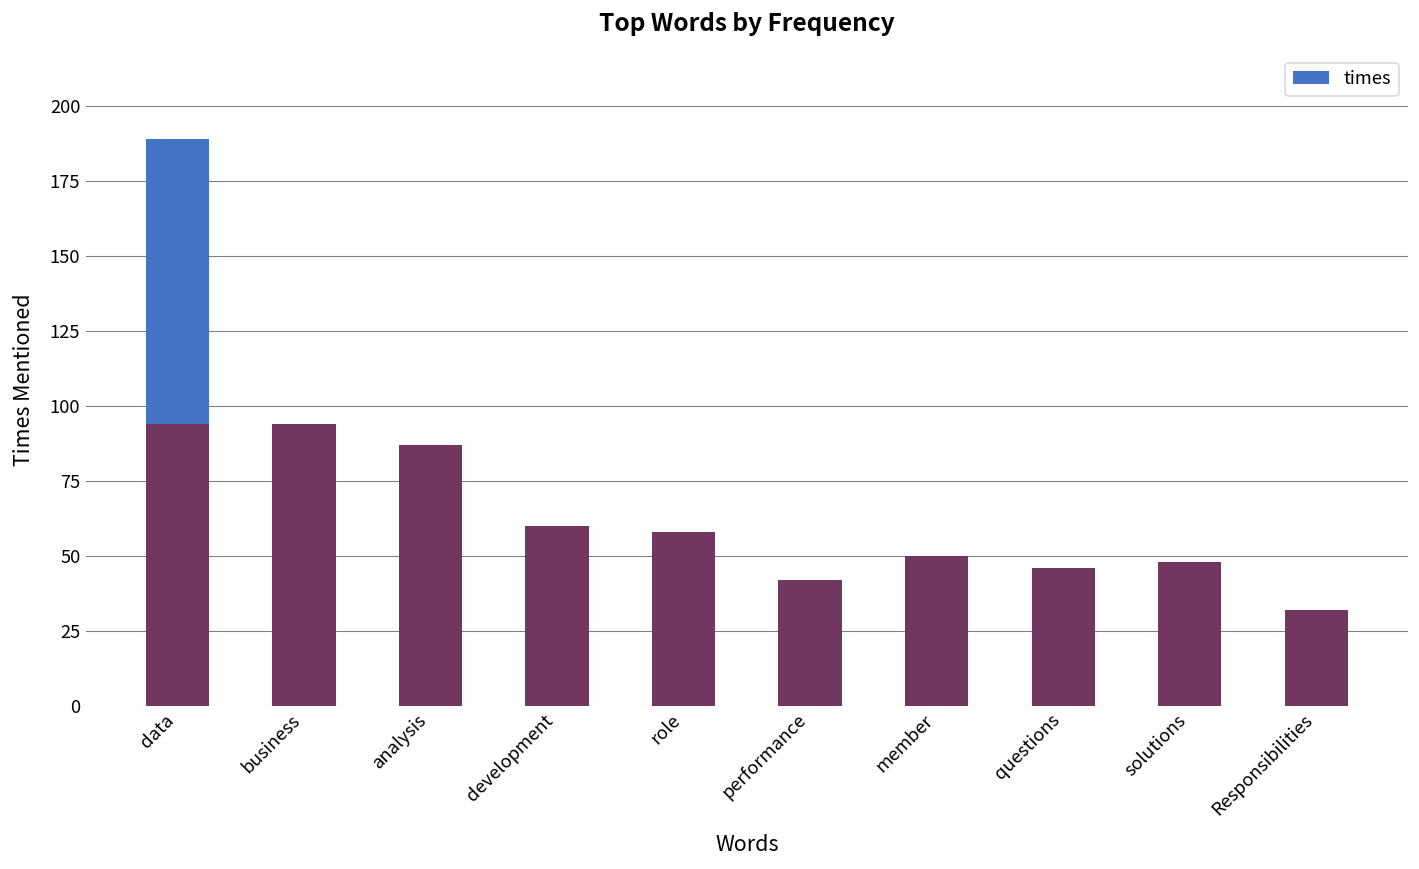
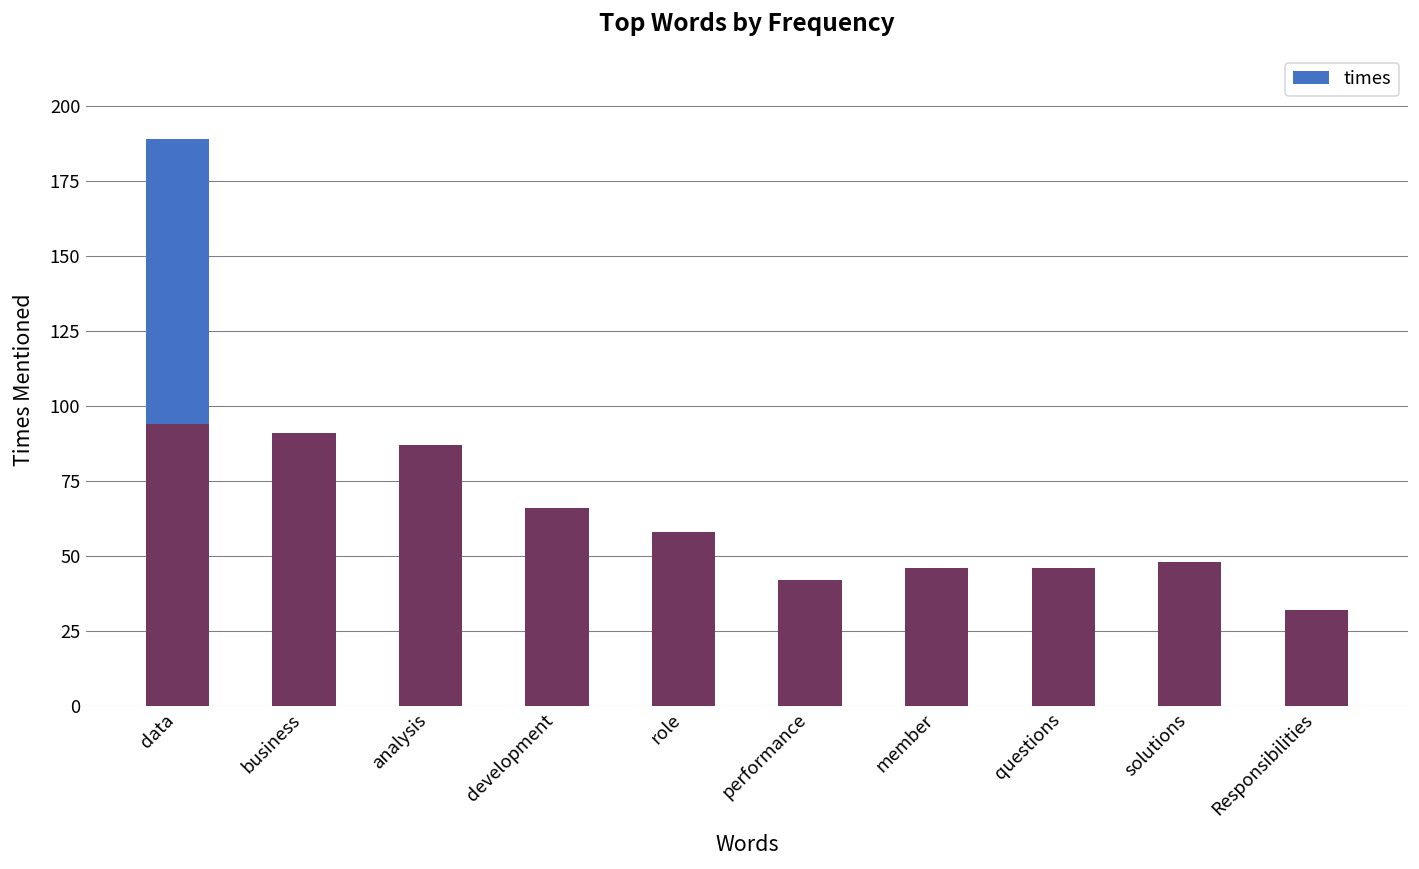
times, business: 94 -> 91
times, development: 60 -> 66
times, member: 50 -> 46
